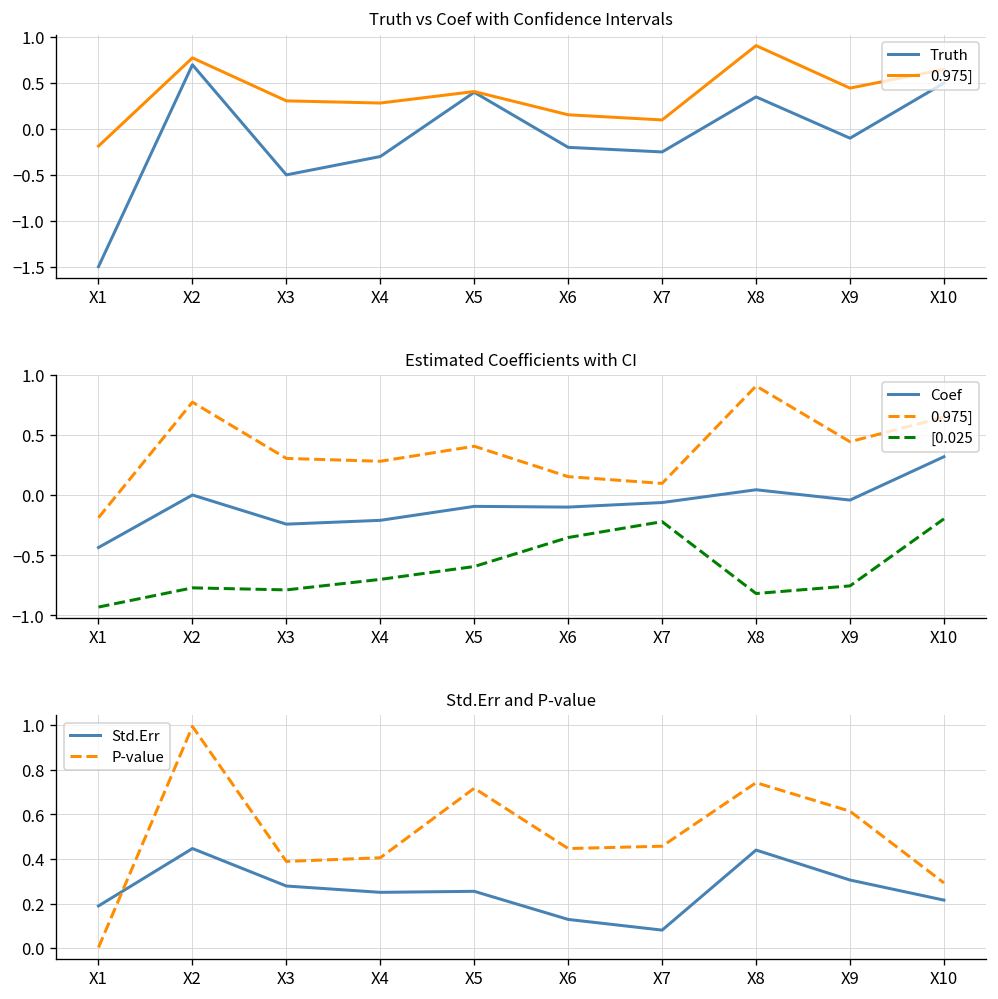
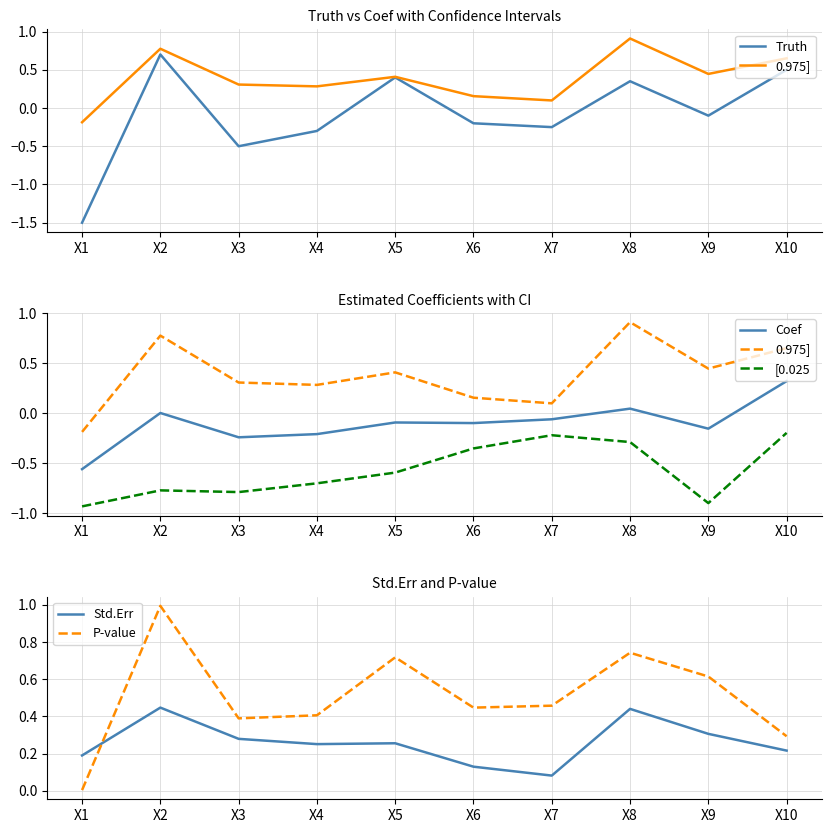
Estimated Coefficients with CI, Coef, X1: -0.43 -> -0.56
Estimated Coefficients with CI, [0.025, X8: -0.82 -> -0.29
Estimated Coefficients with CI, Coef, X9: -0.04 -> -0.15
Estimated Coefficients with CI, [0.025, X9: -0.75 -> -0.90
